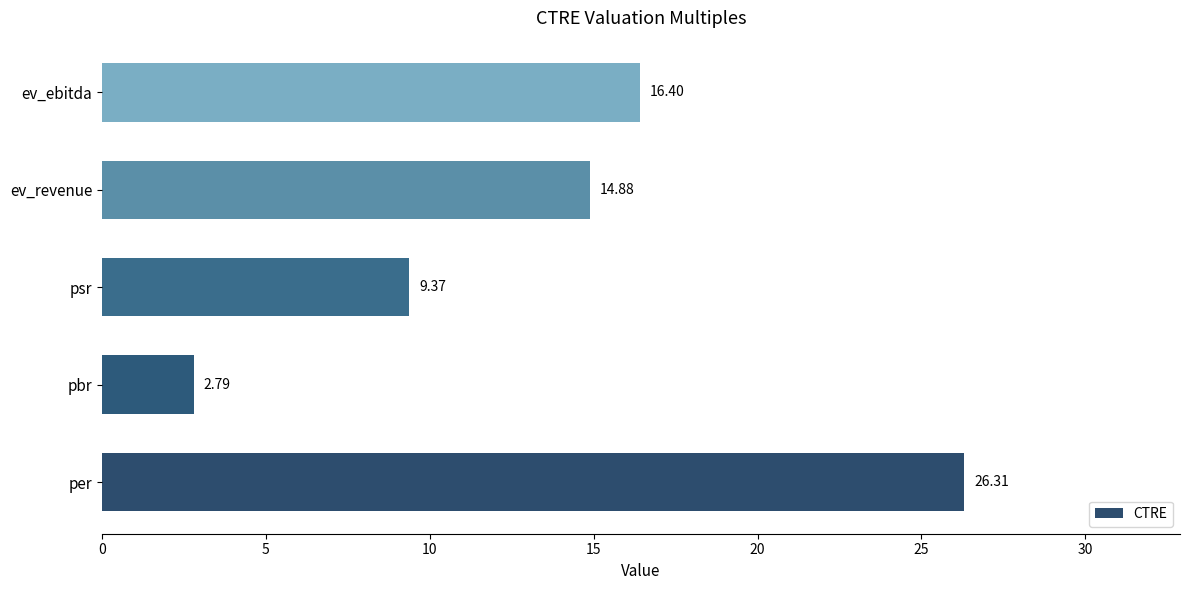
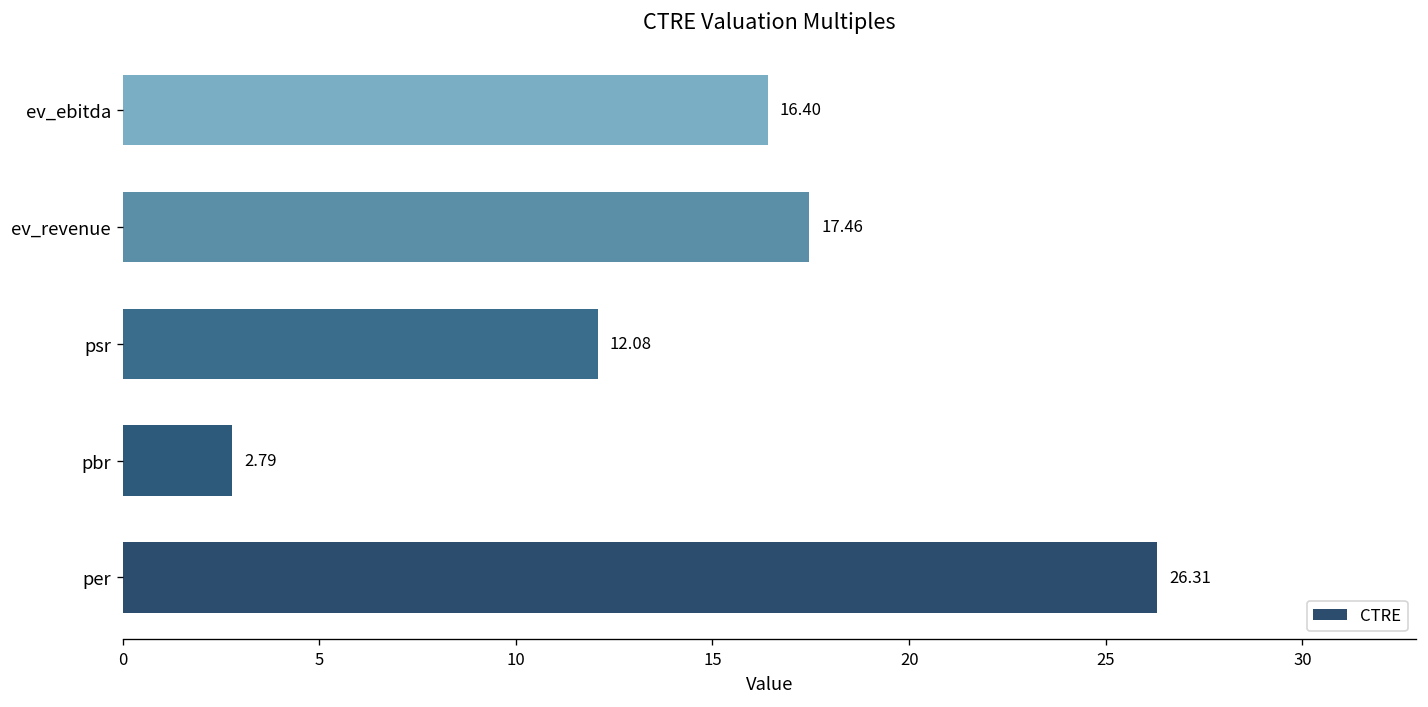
ev_revenue: 14.88 -> 17.46
psr: 9.37 -> 12.08
